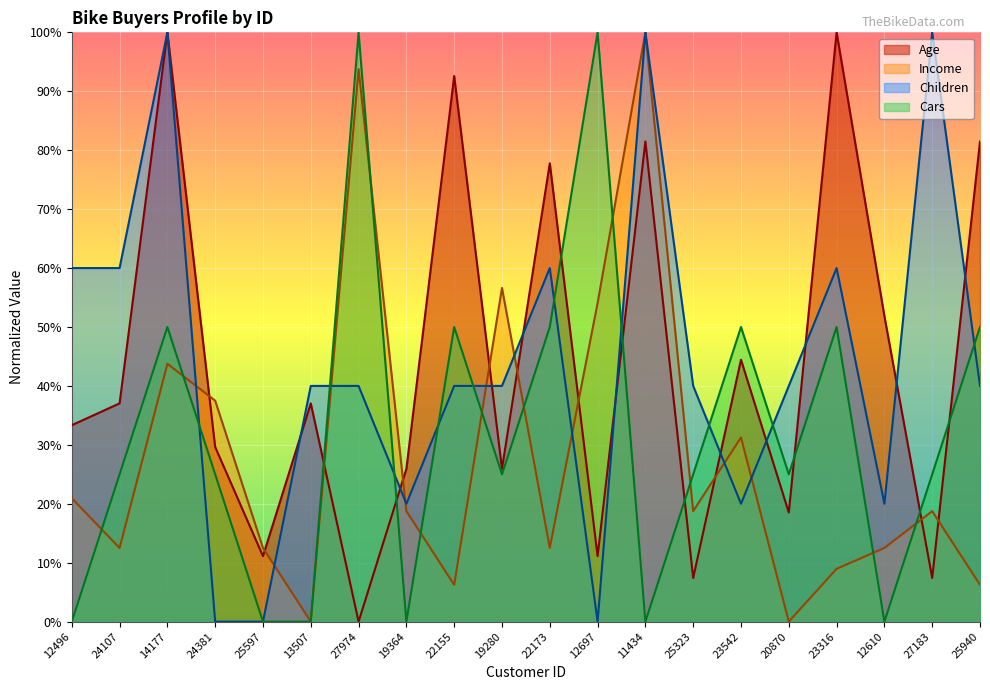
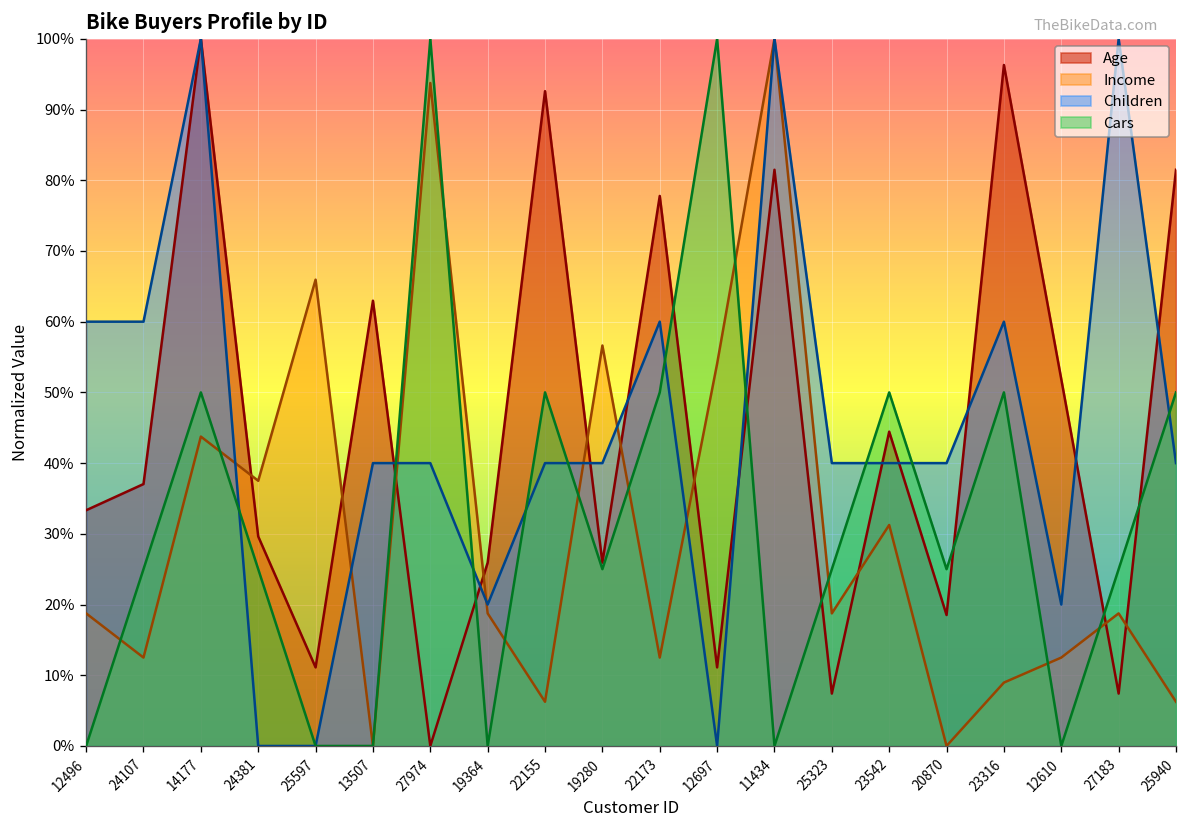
Income, 12496: 21% -> 19%
Income, 25597: 13% -> 66%
Age, 13507: 37% -> 63%
Children, 23542: 20% -> 40%
Age, 23316: 100% -> 96%
